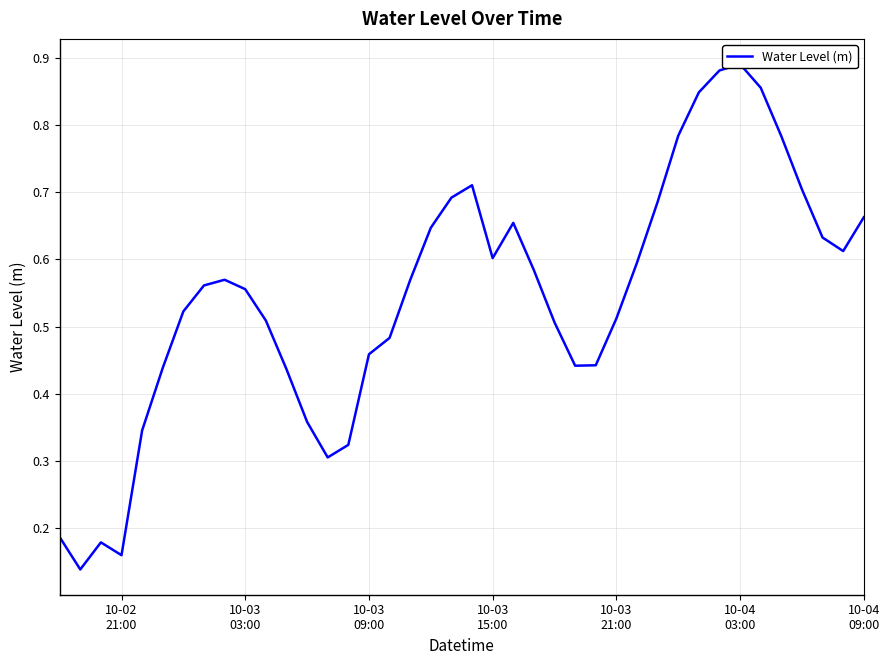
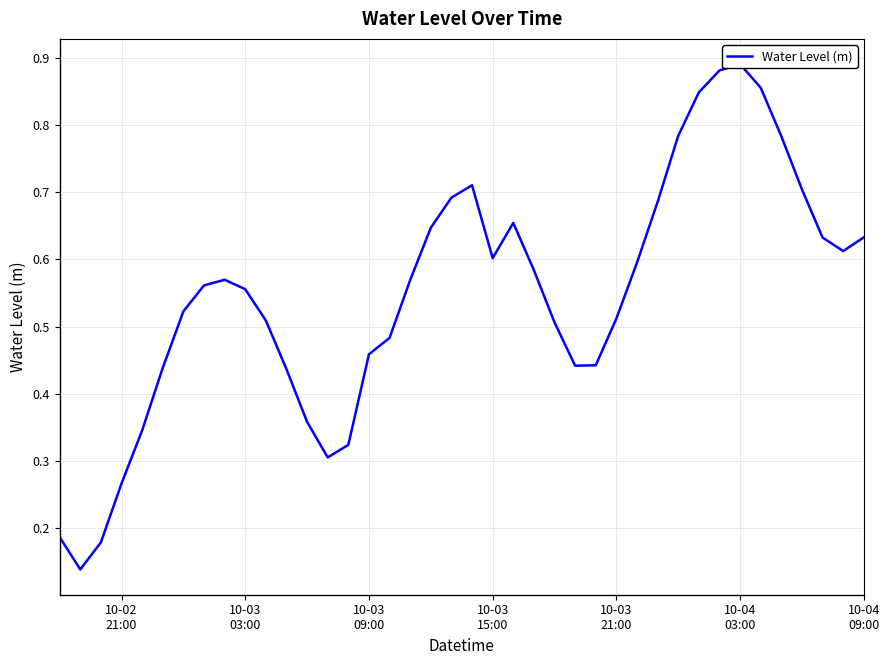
10-02 21:00: 0.16 -> 0.27
10-04 09:00: 0.66 -> 0.63
